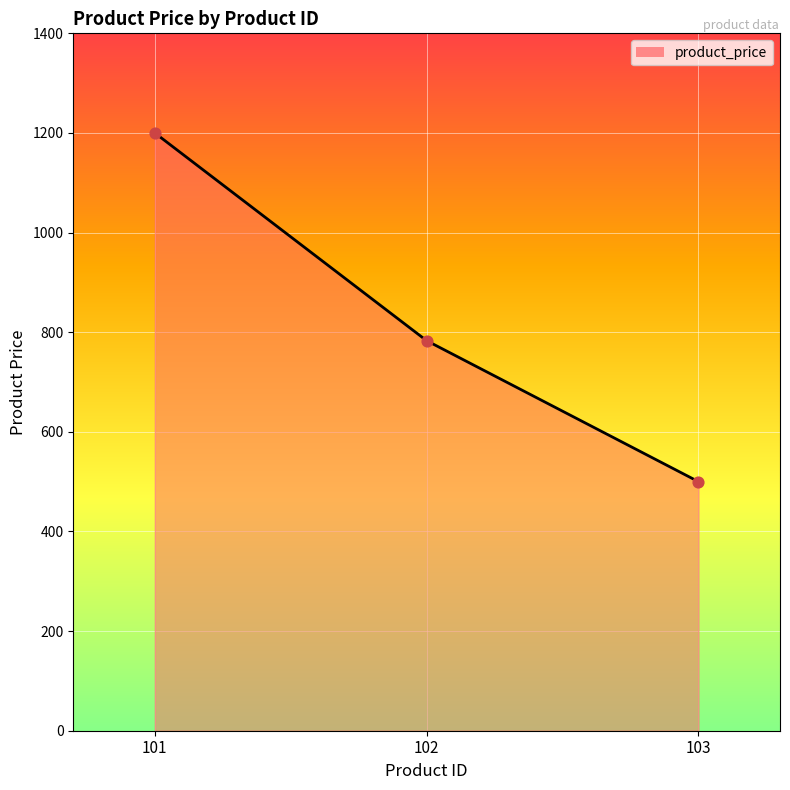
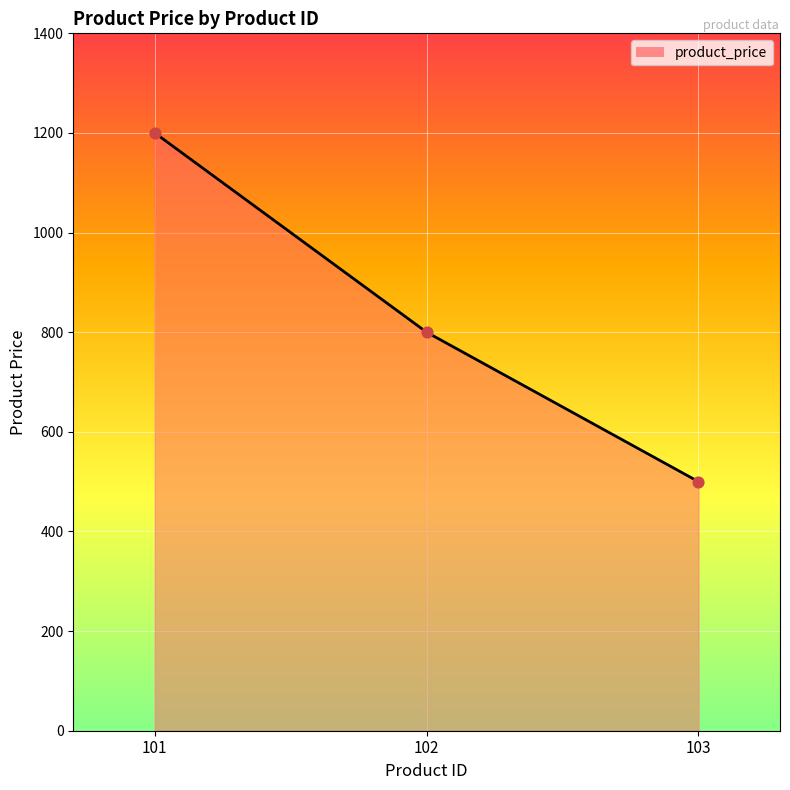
102: 780 -> 800
